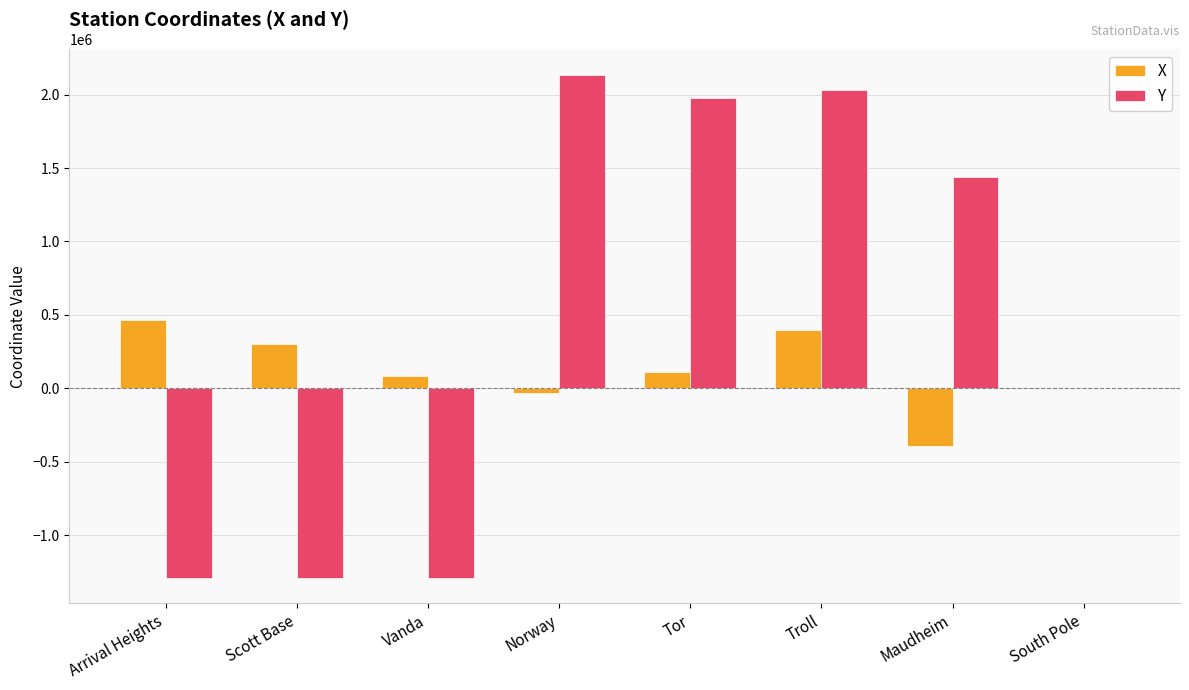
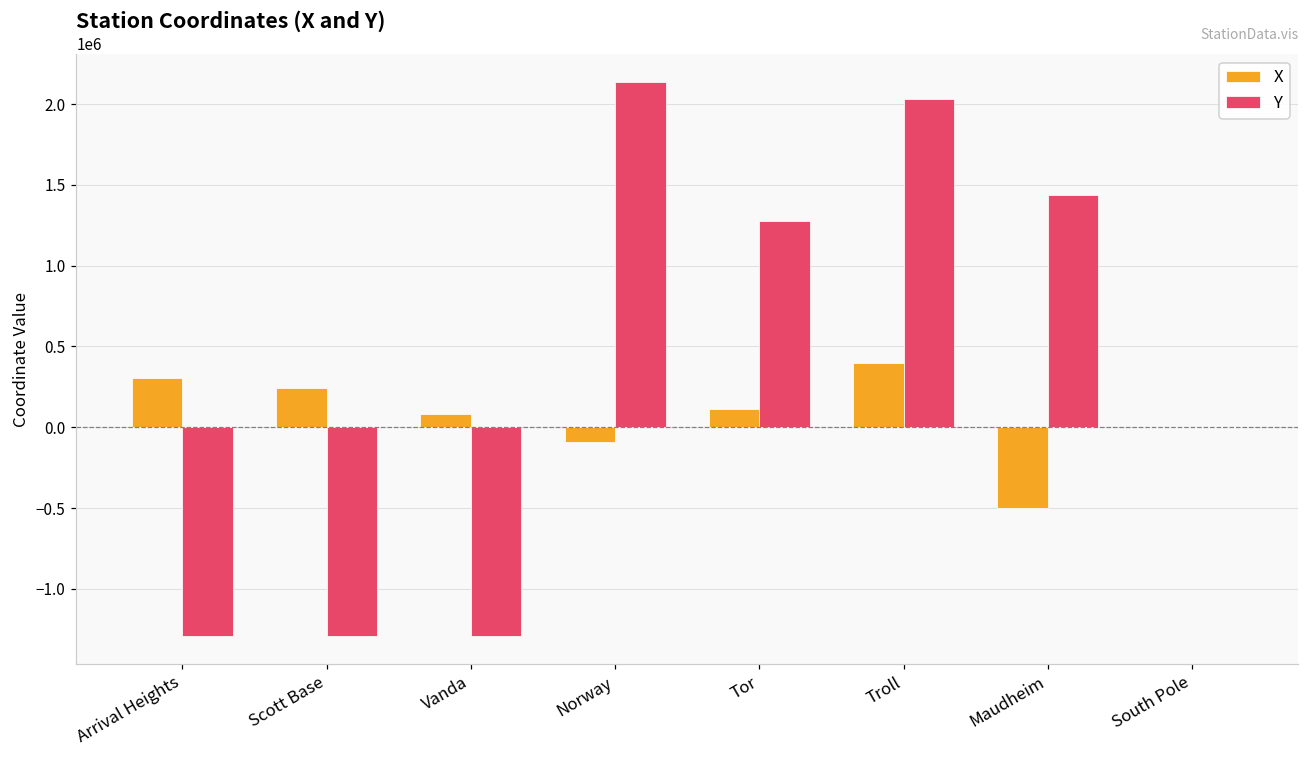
X, Arrival Heights: 470000 -> 310000
X, Scott Base: 300000 -> 240000
X, Norway: -30000 -> -90000
Y, Tor: 1980000 -> 1280000
X, Maudheim: -390000 -> -500000
